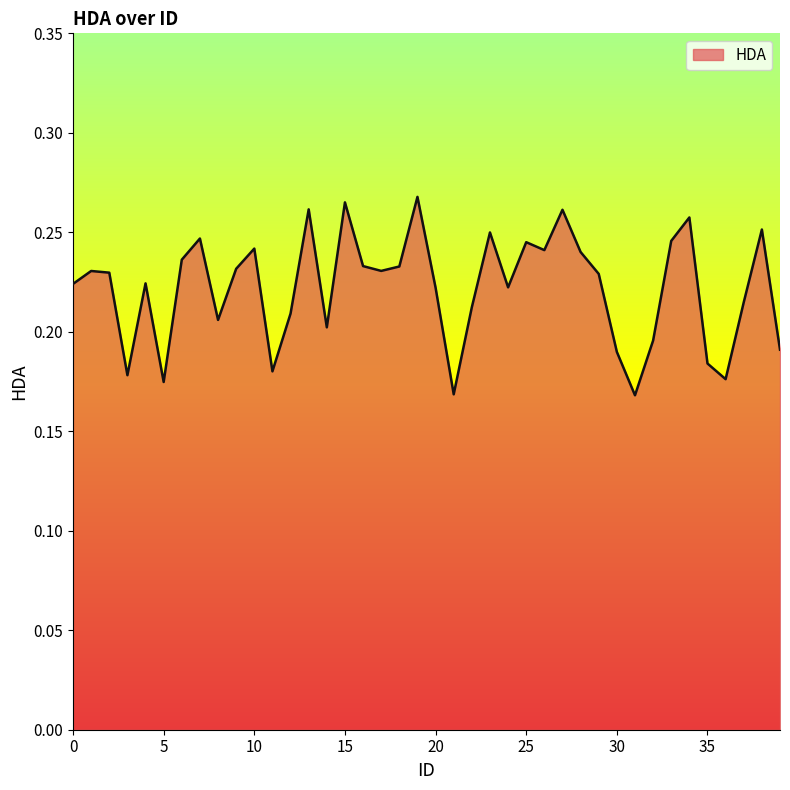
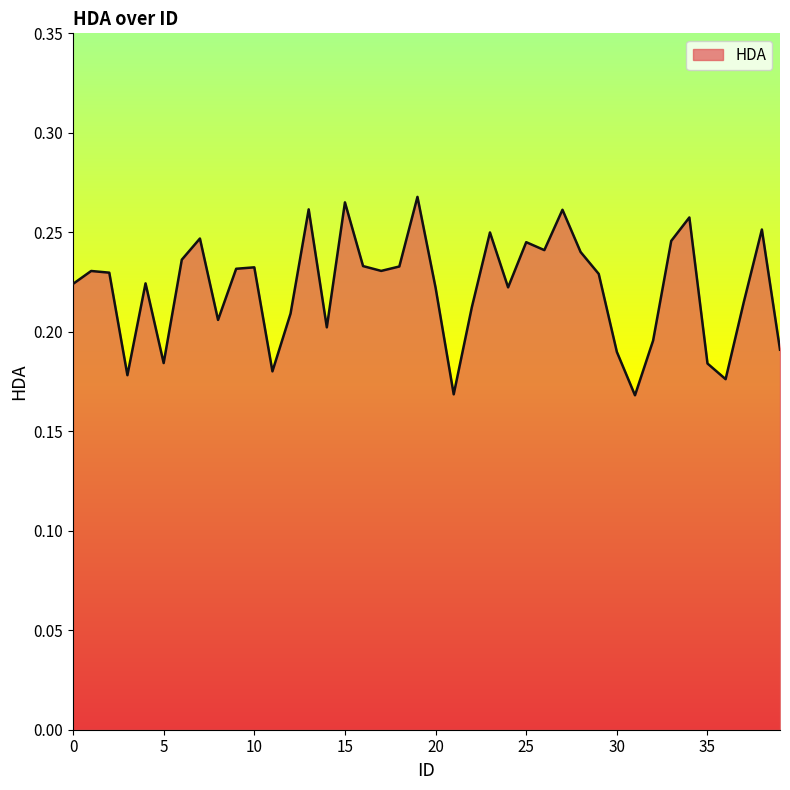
5: 0.175 -> 0.184
10: 0.242 -> 0.232
